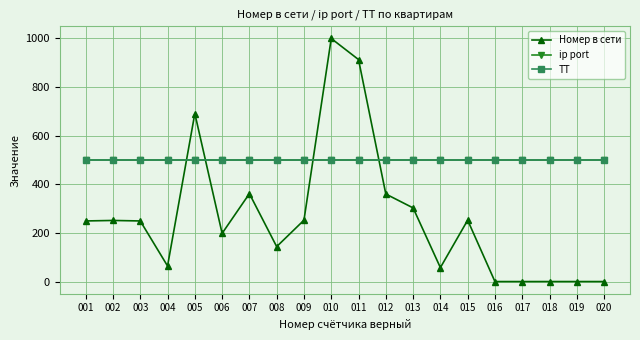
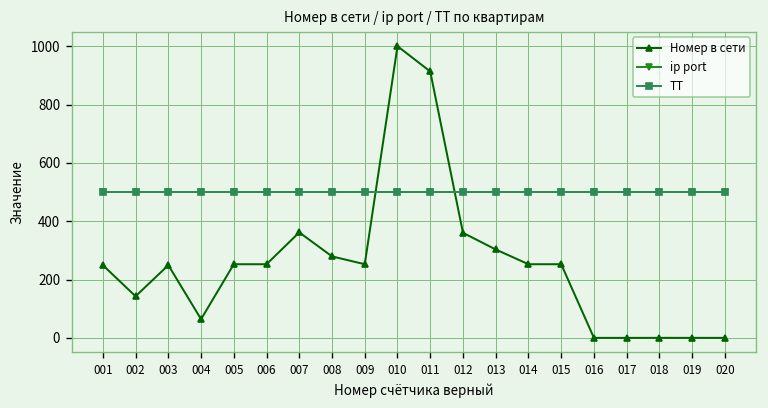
Номер в сети, 002: 250 -> 140
Номер в сети, 005: 690 -> 250
Номер в сети, 006: 200 -> 250
Номер в сети, 008: 140 -> 280
Номер в сети, 014: 60 -> 250
